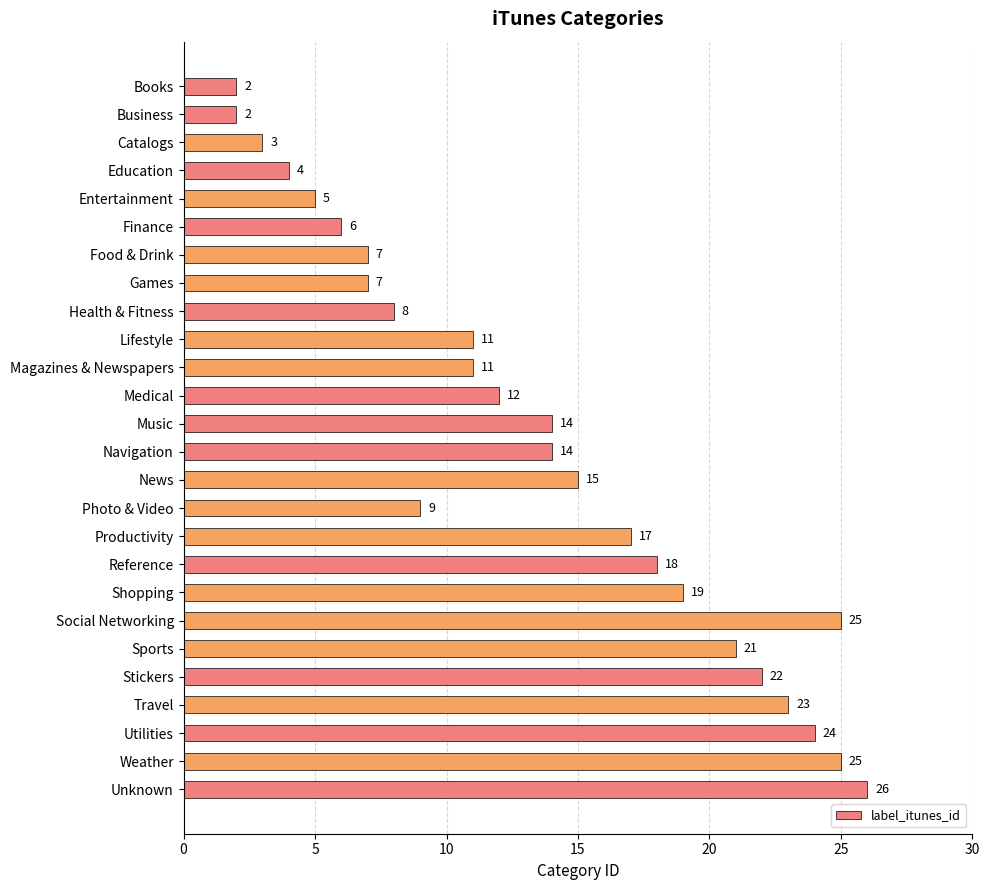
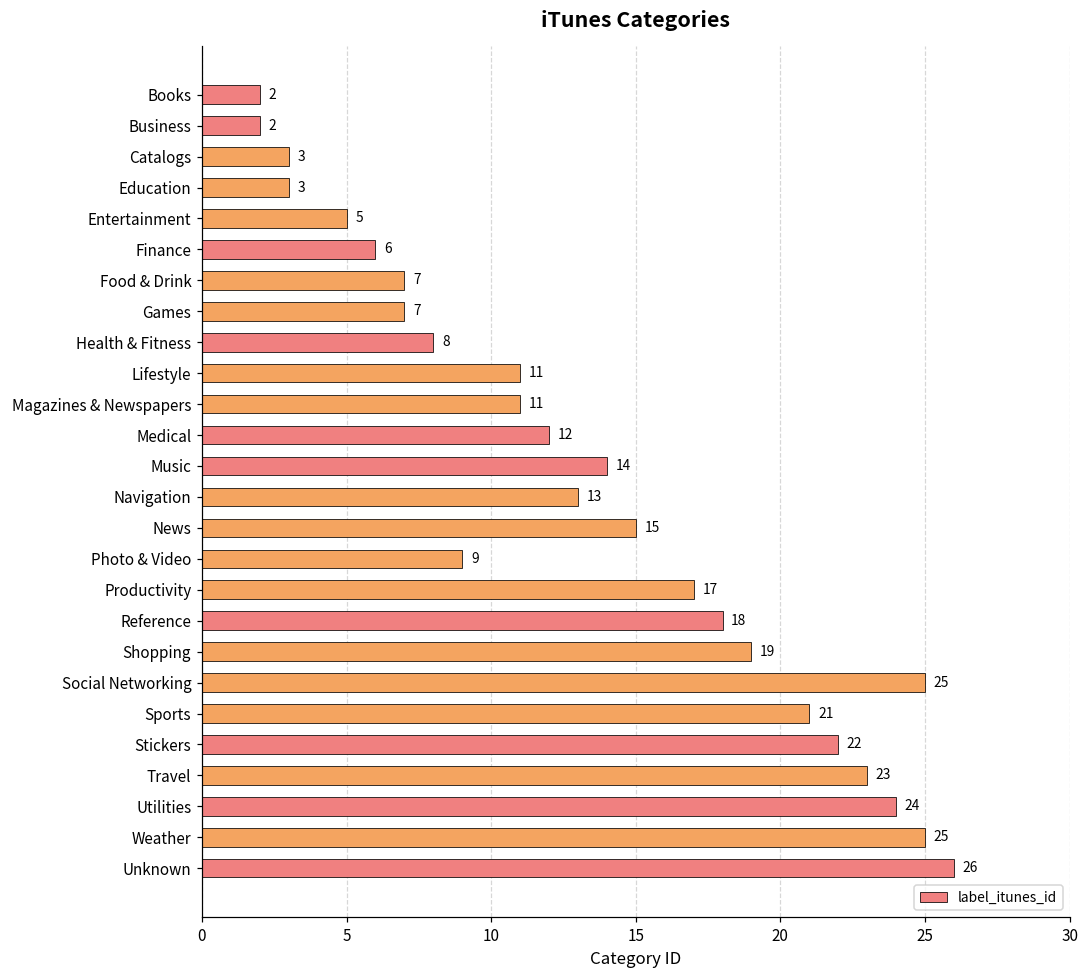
Education: 4 -> 3
Navigation: 14 -> 13
